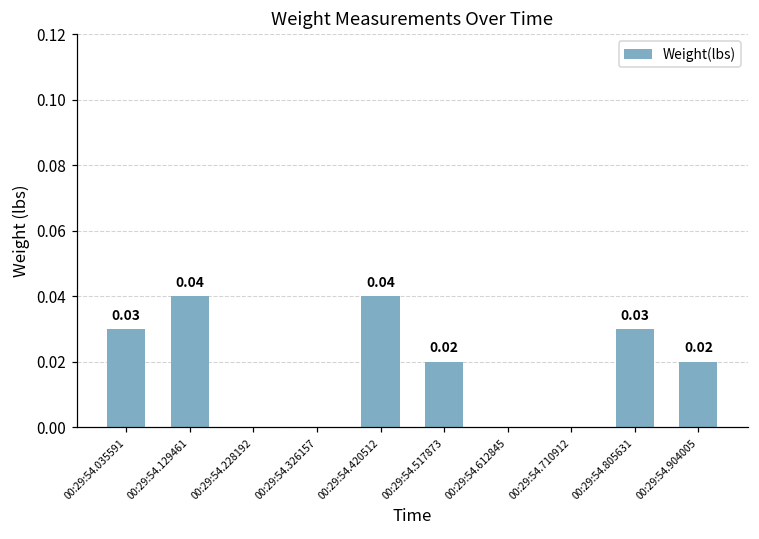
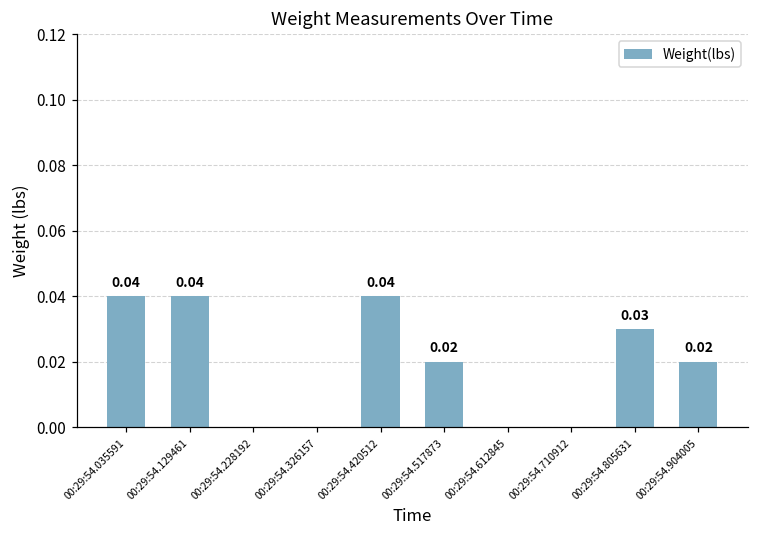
00:29:54.035591: 0.03 -> 0.04
